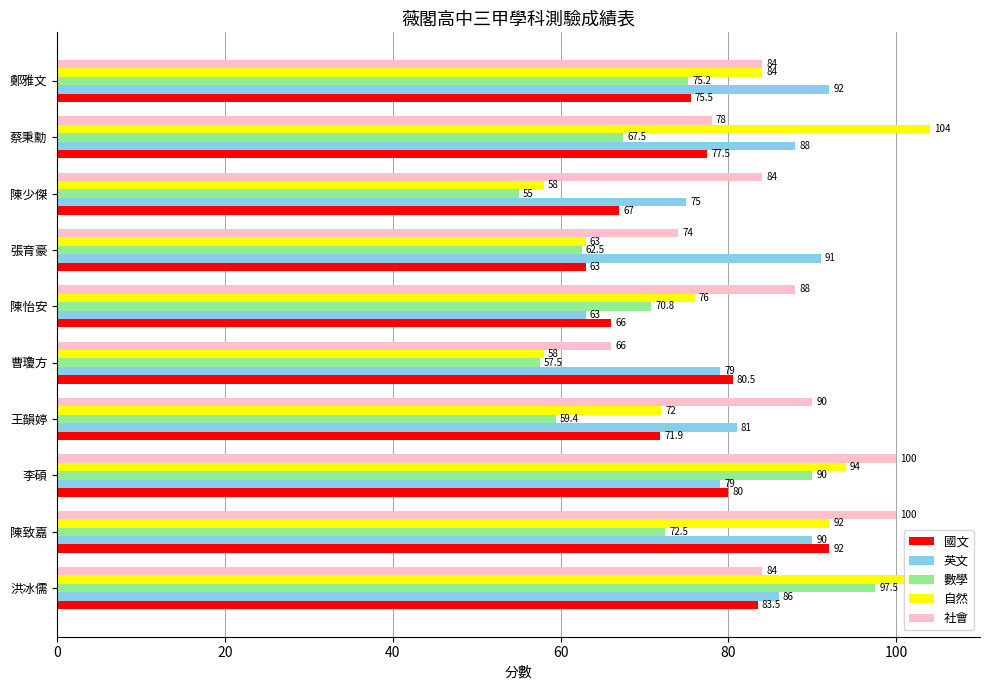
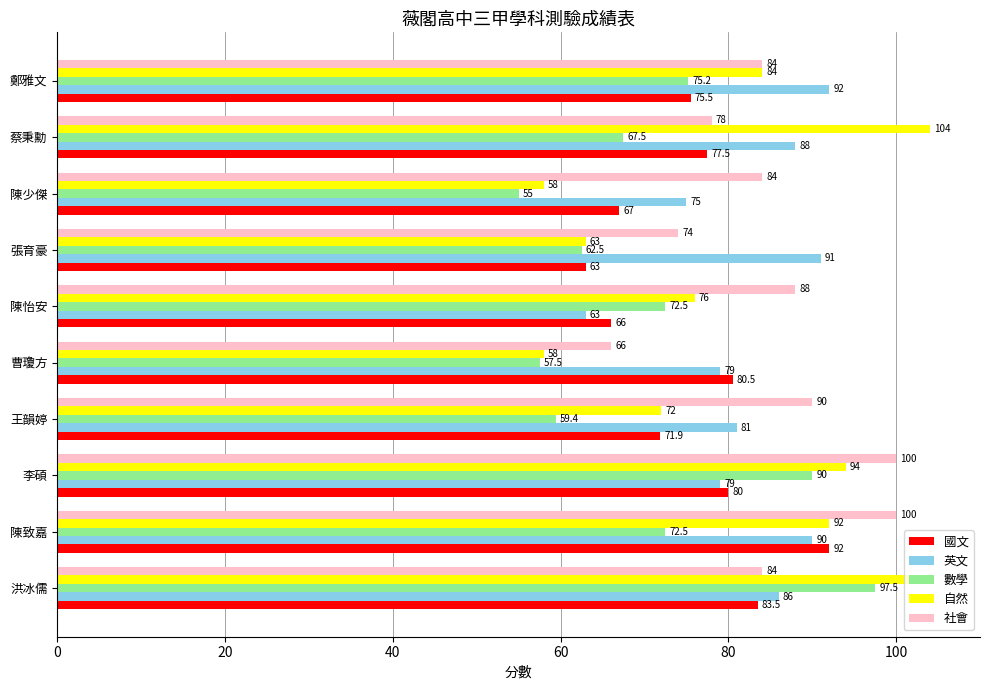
數學, 陳怡安: 70.8 -> 72.5
